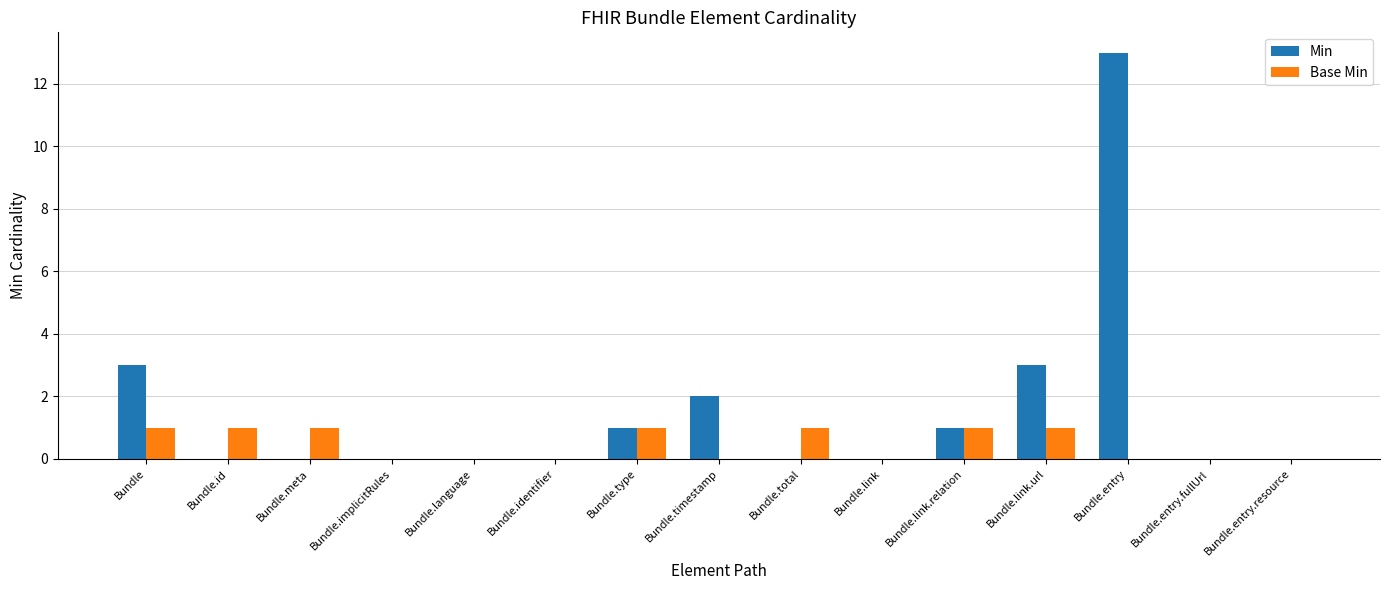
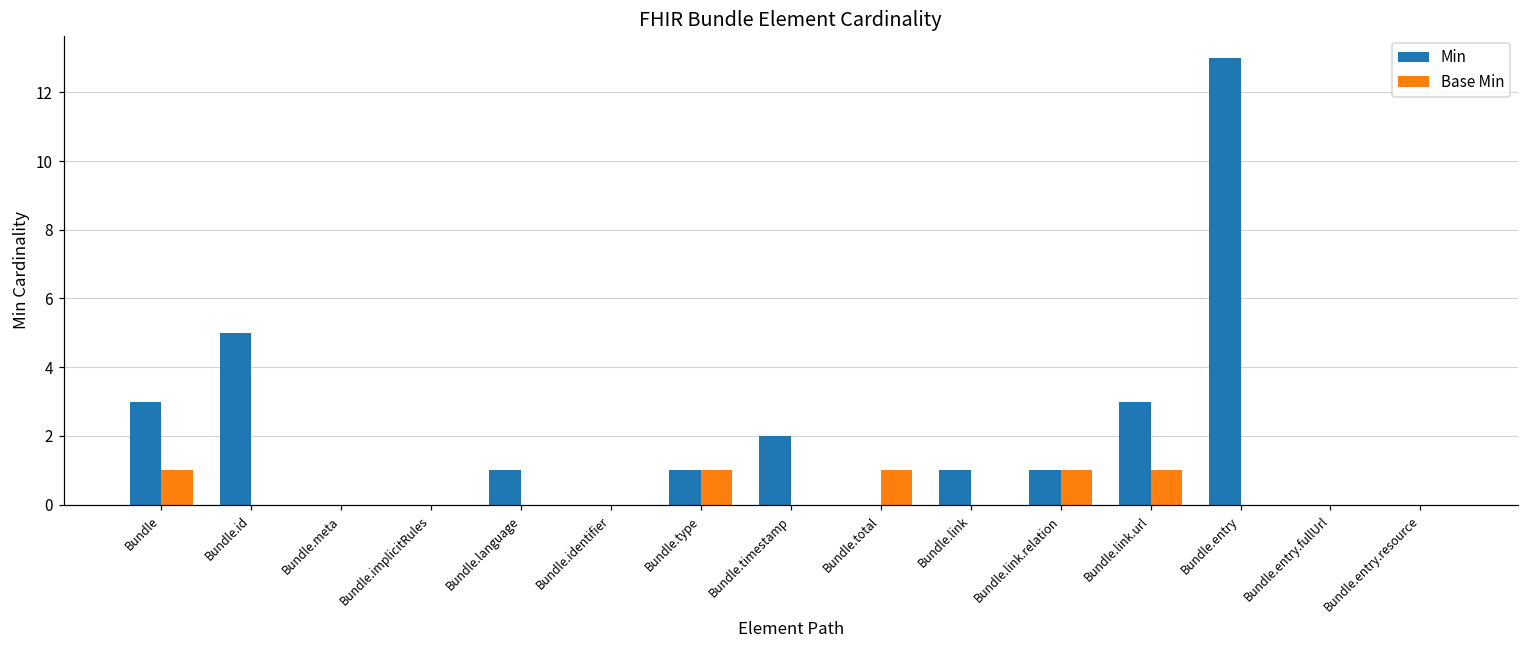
Min, Bundle.id: 0 -> 5
Base Min, Bundle.id: 1 -> 0
Base Min, Bundle.meta: 1 -> 0
Min, Bundle.language: 0 -> 1
Min, Bundle.link: 0 -> 1
